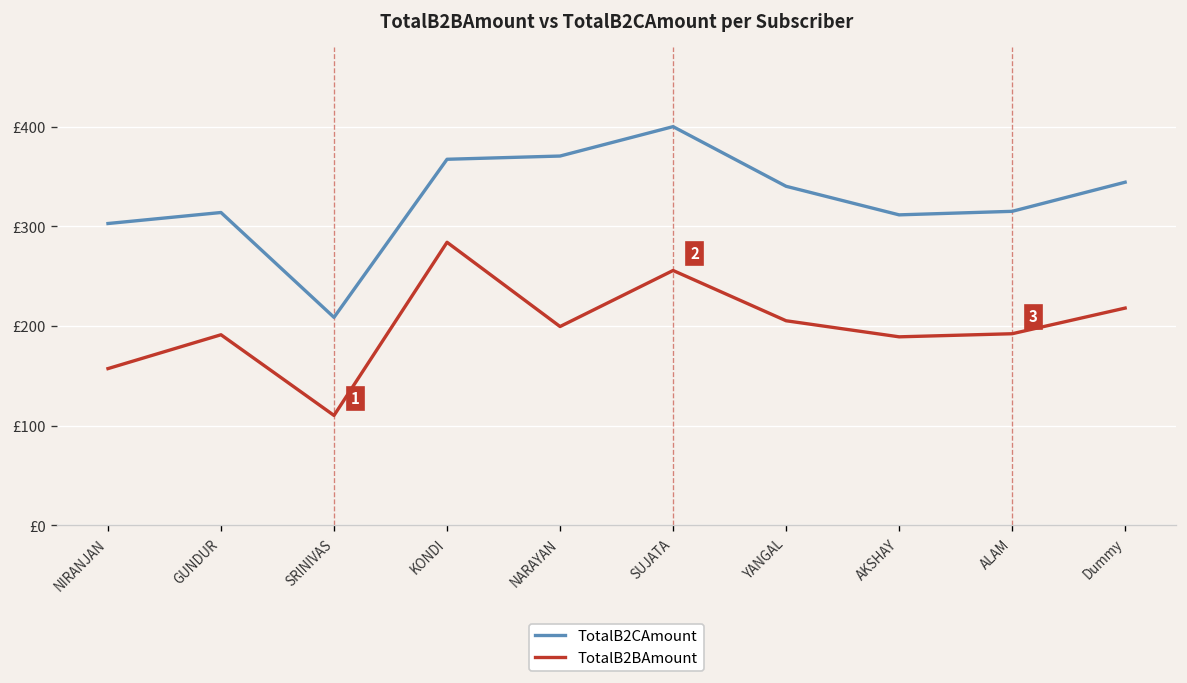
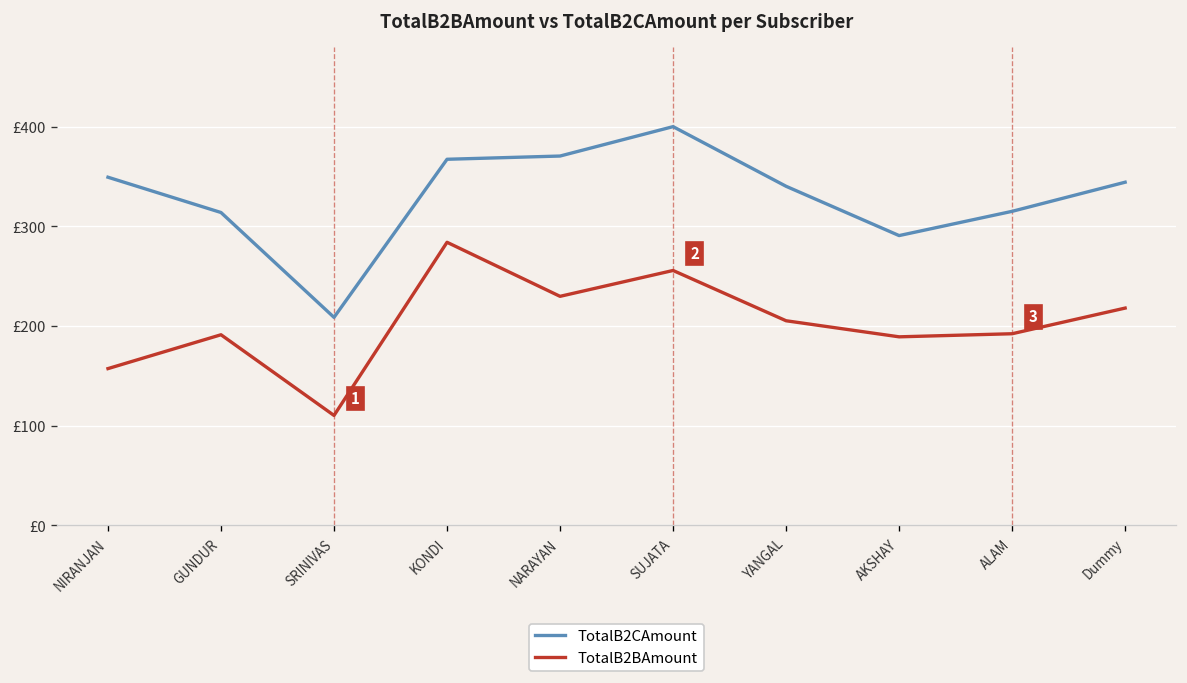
TotalB2CAmount, NIRANJAN: £300 -> £350
TotalB2BAmount, NARAYAN: £200 -> £230
TotalB2CAmount, AKSHAY: £310 -> £290
